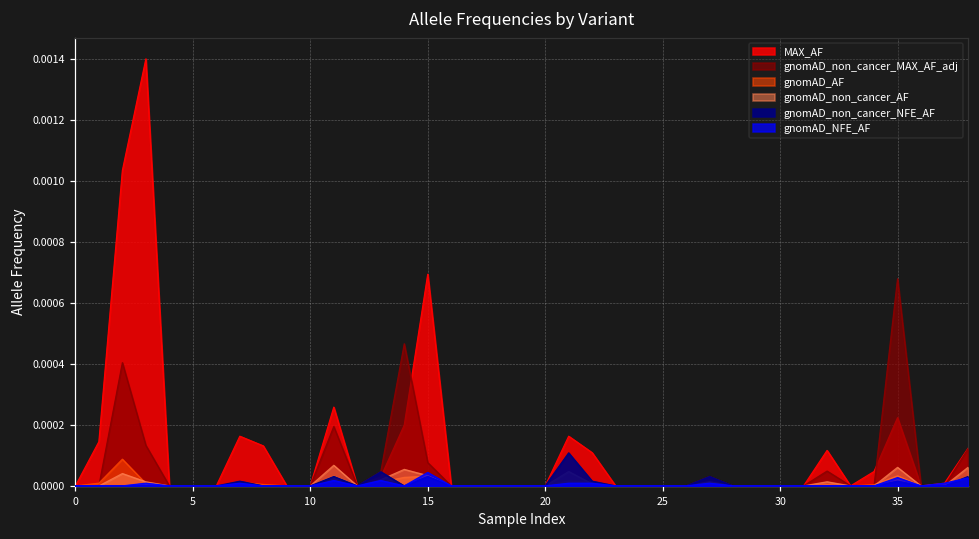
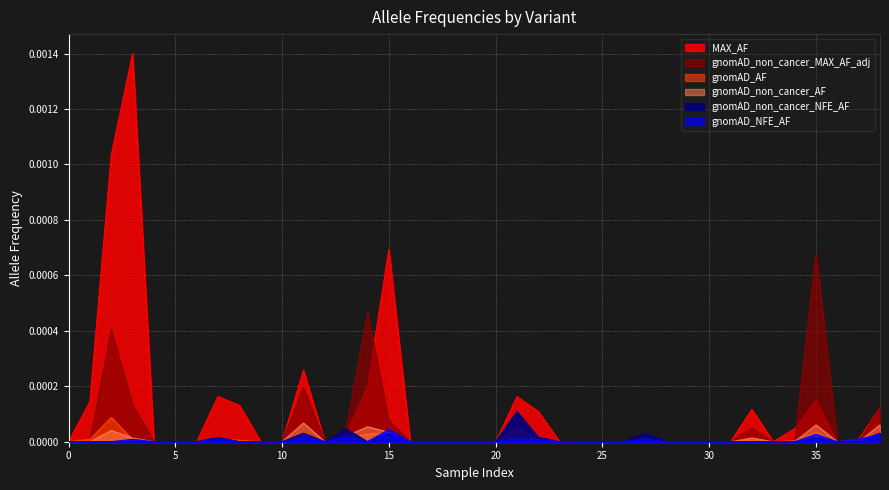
MAX_AF, 35: 0.00022 -> 0.00015
